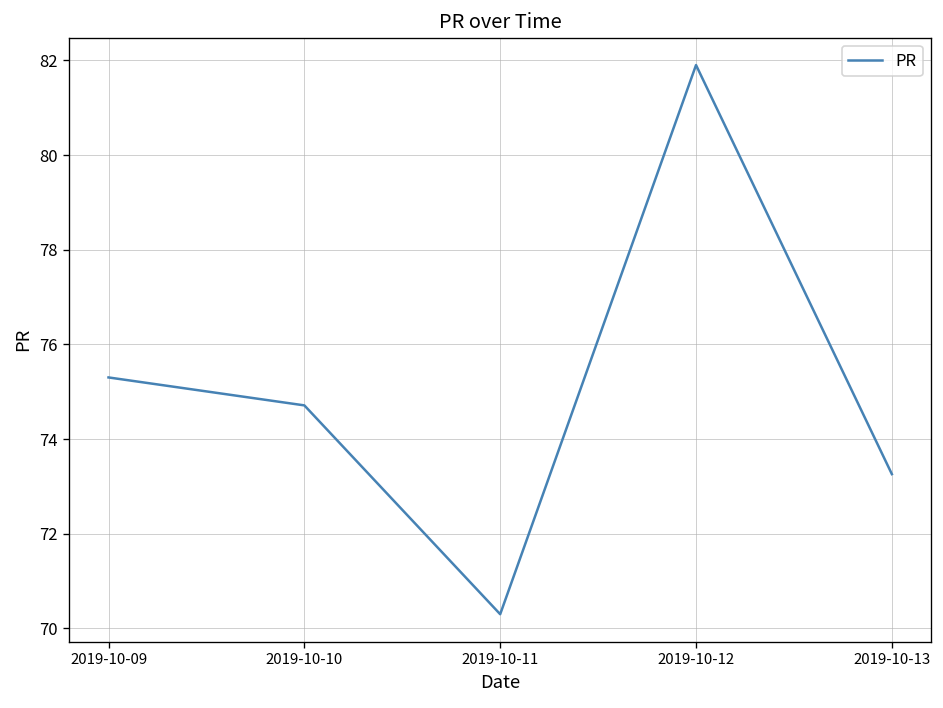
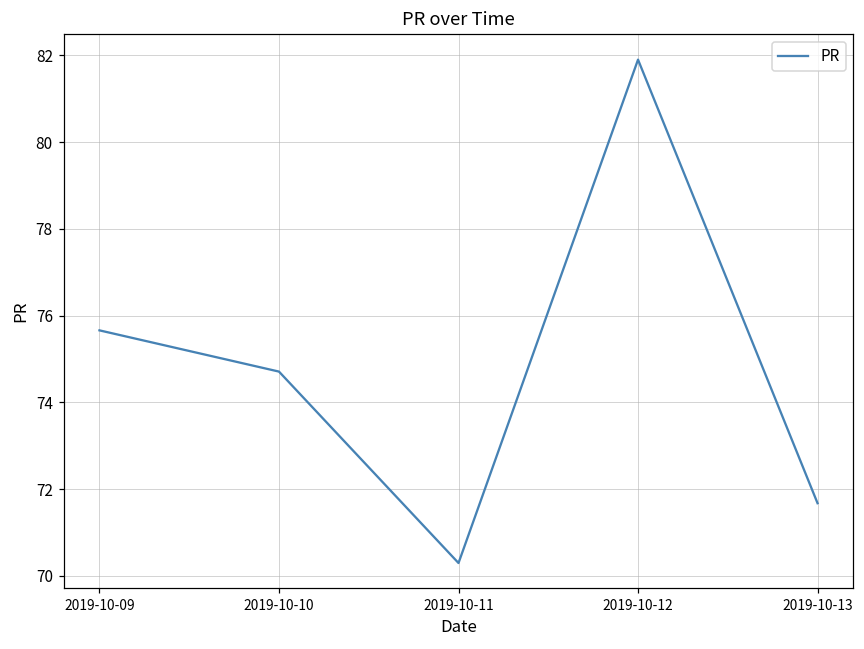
2019-10-09: 75.3 -> 75.7
2019-10-13: 73.3 -> 71.7
